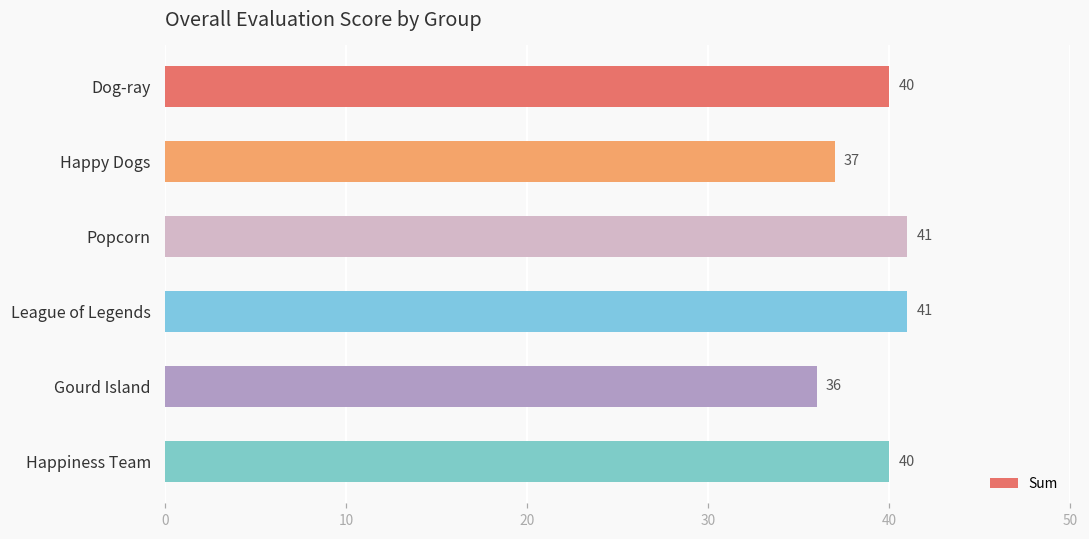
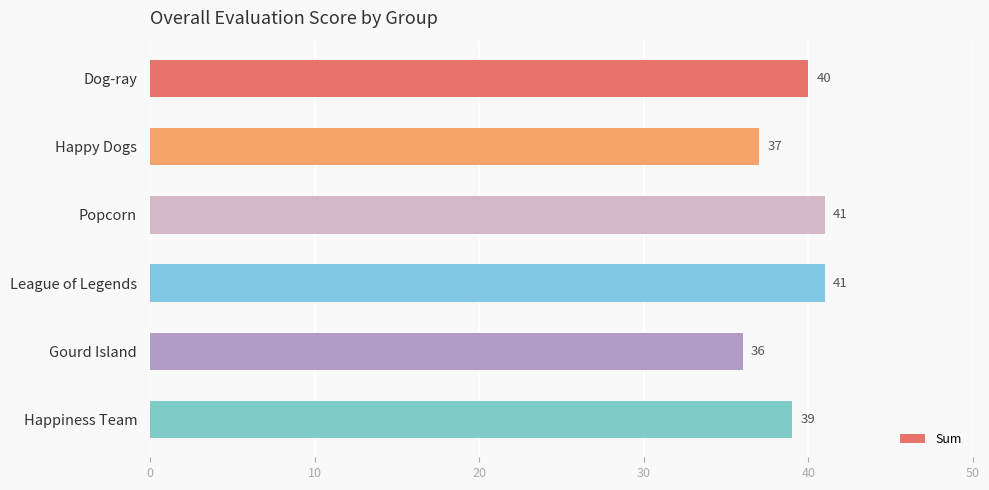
Happiness Team: 40 -> 39
